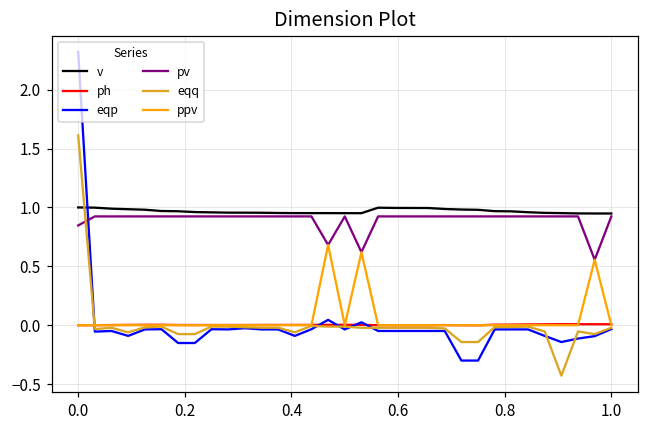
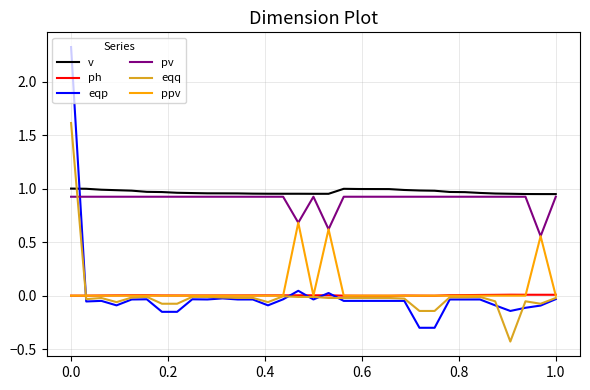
pv, 0.0: 0.85 -> 0.92
